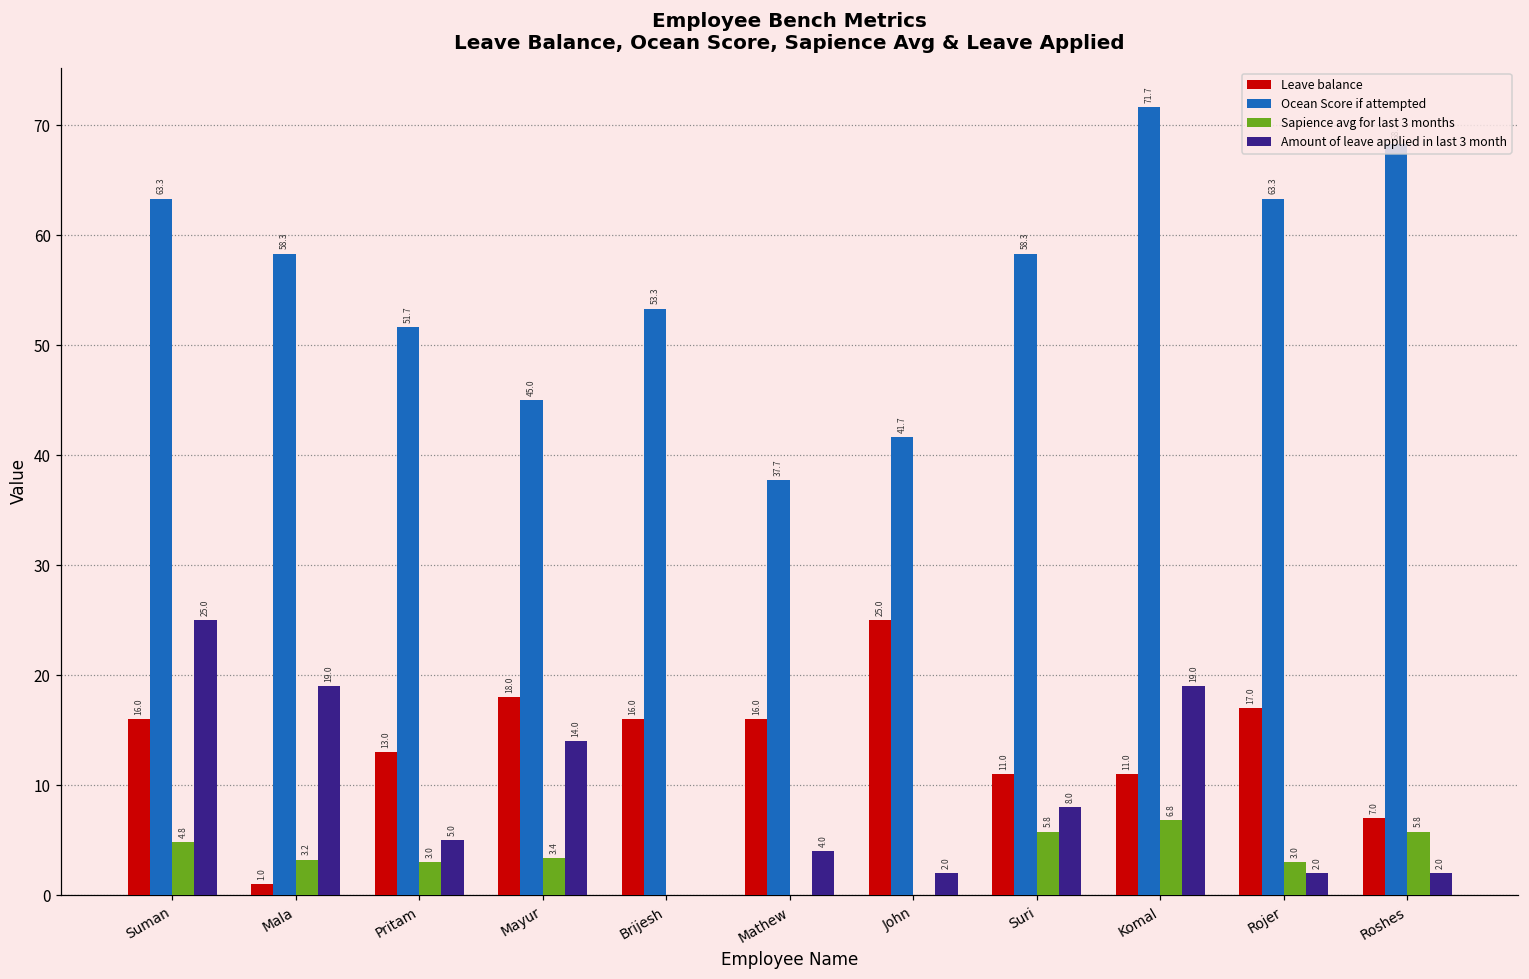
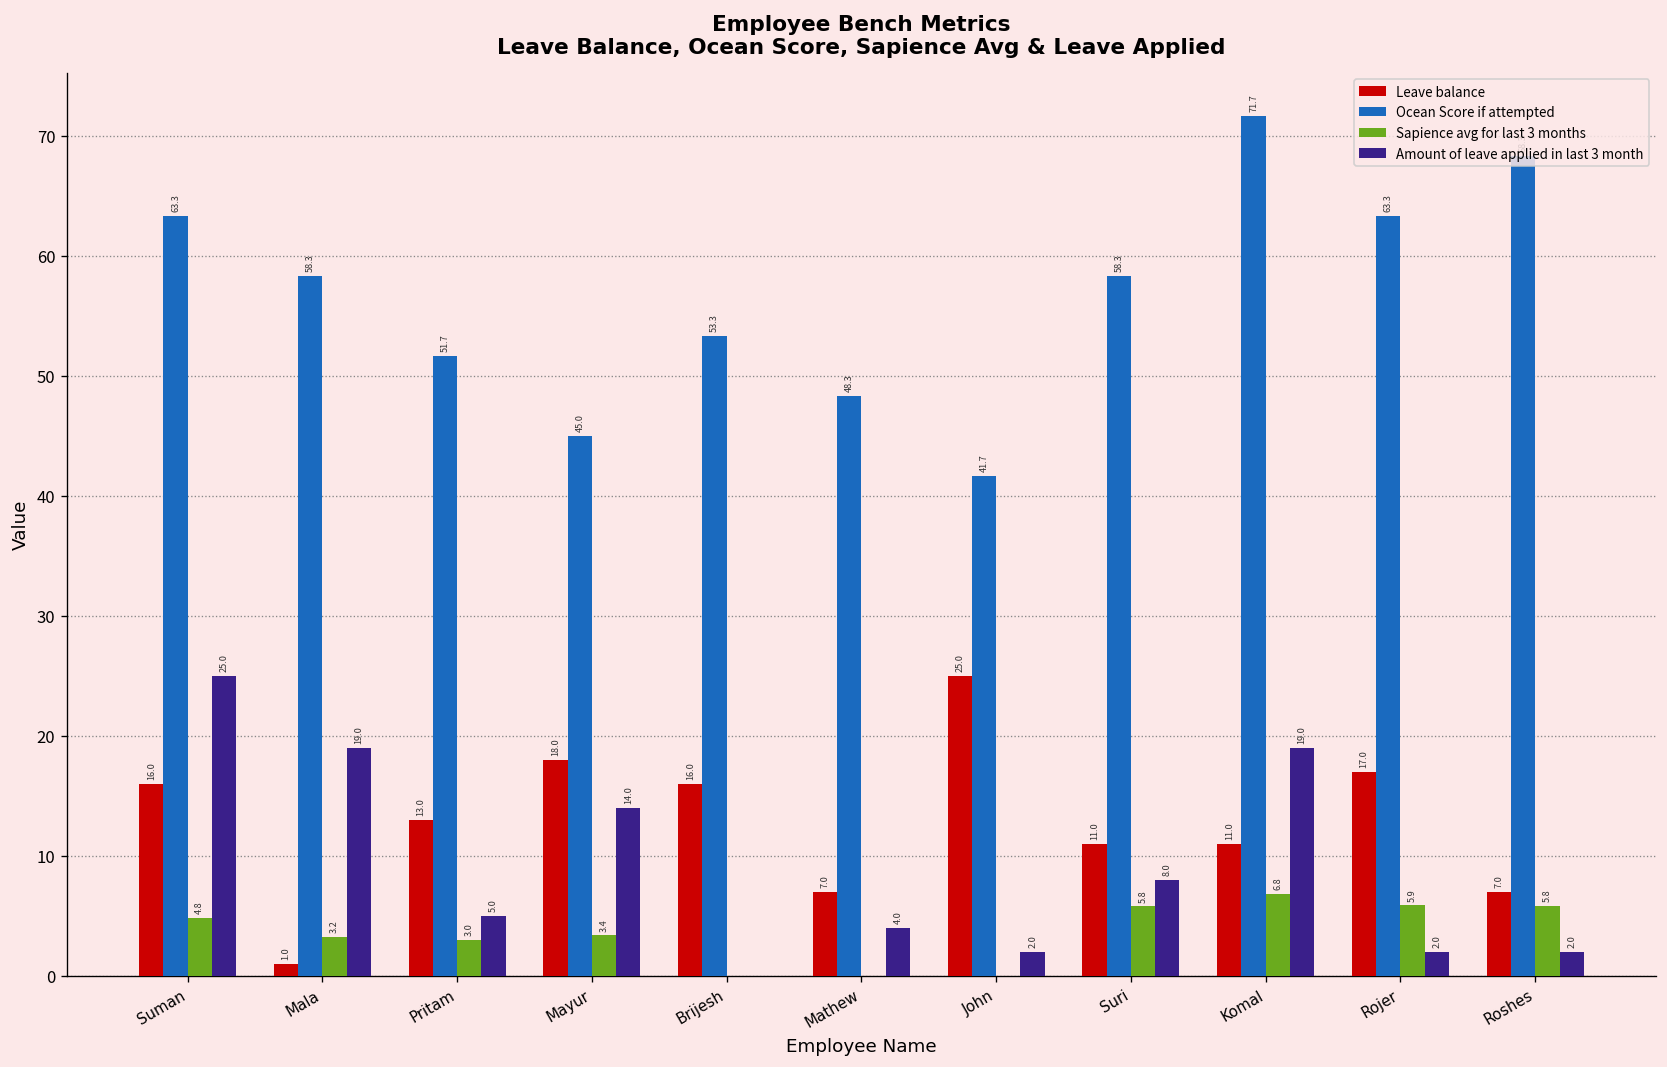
Leave balance, Mathew: 16.0 -> 7.0
Ocean Score if attempted, Mathew: 37.7 -> 48.3
Sapience avg for last 3 months, Rojer: 3.0 -> 5.9
